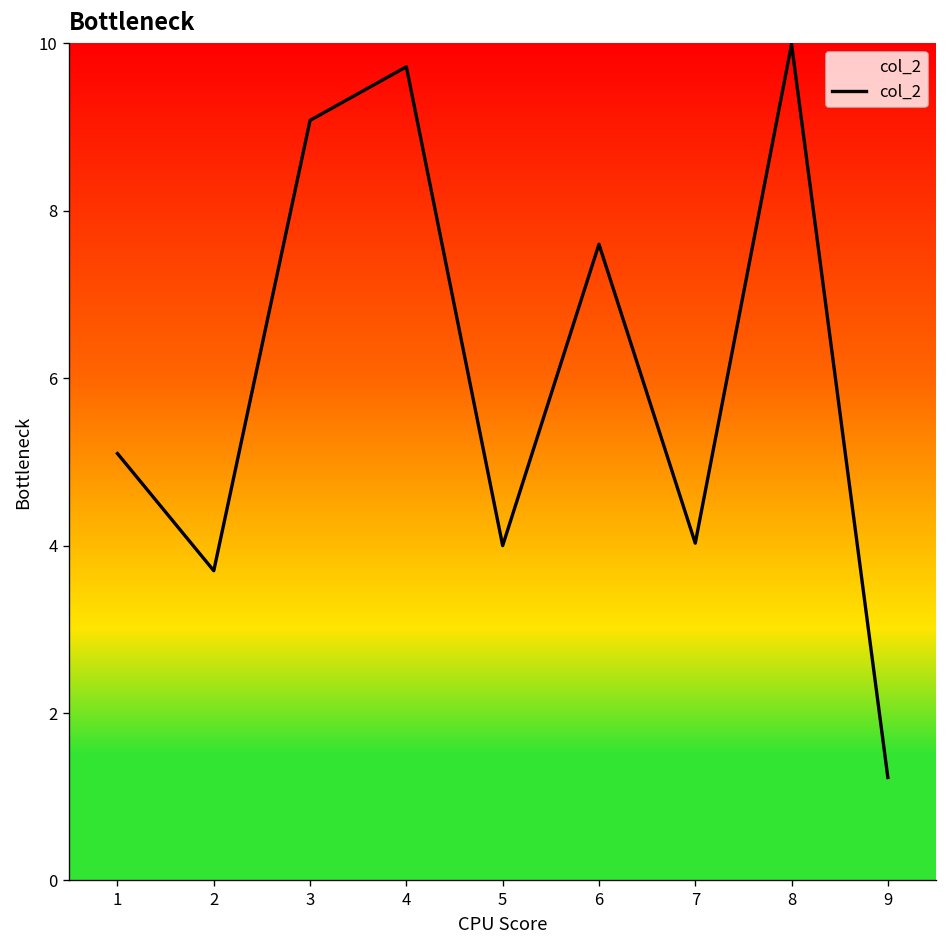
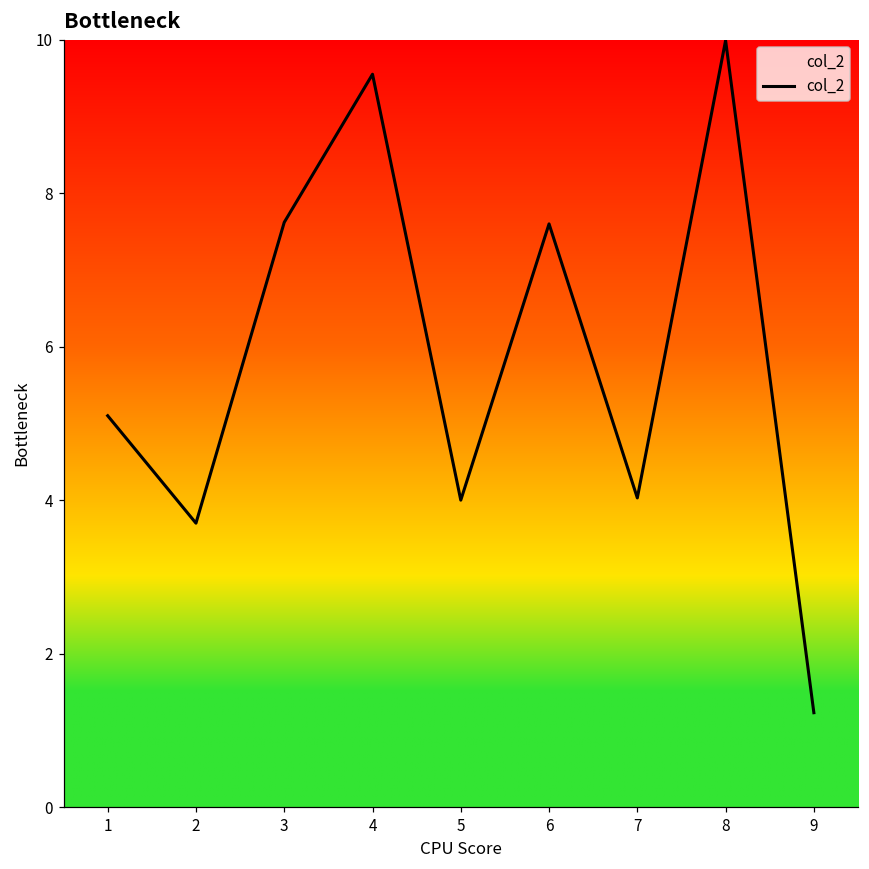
3: 9.1 -> 7.6
4: 9.7 -> 9.6
